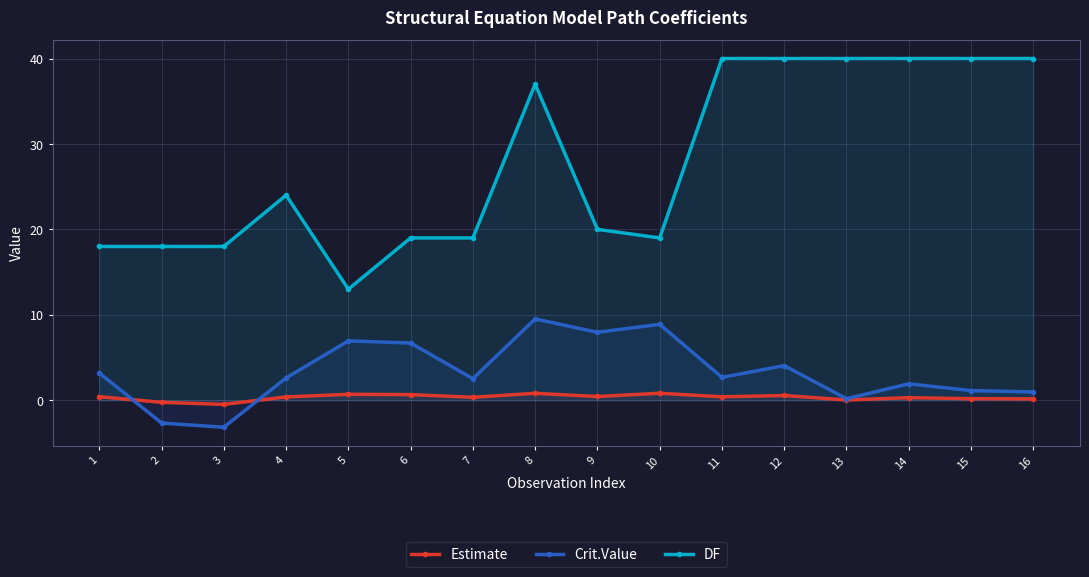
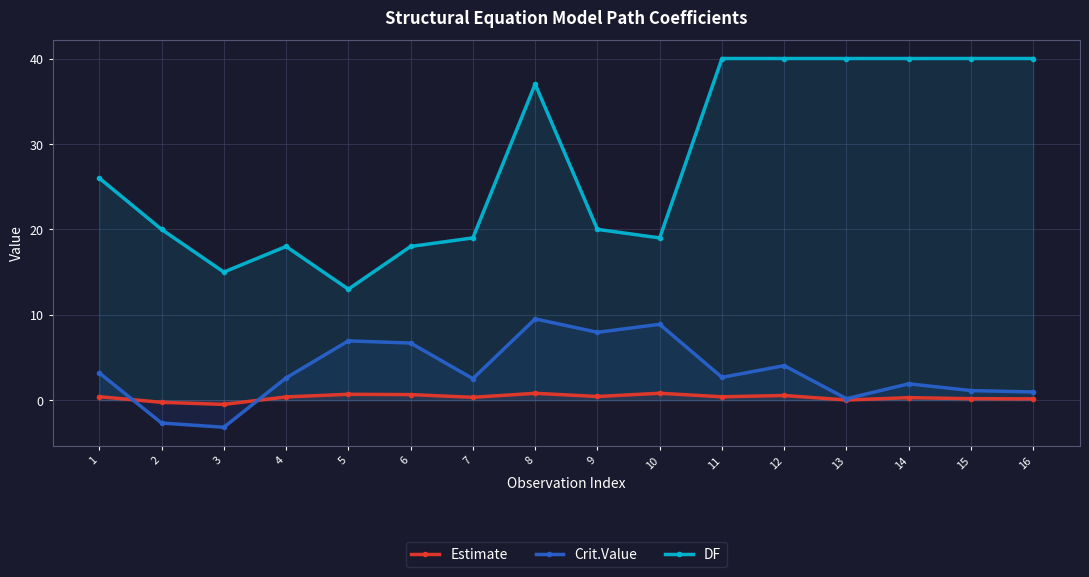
DF, 1: 18 -> 26
DF, 2: 18 -> 20
DF, 3: 18 -> 15
DF, 4: 24 -> 18
DF, 6: 19 -> 18
